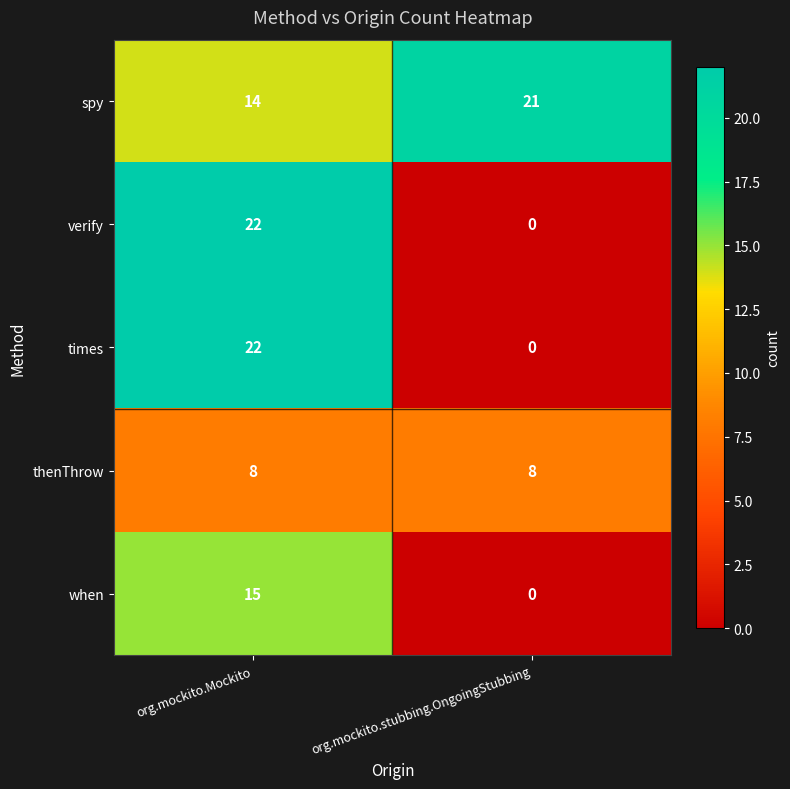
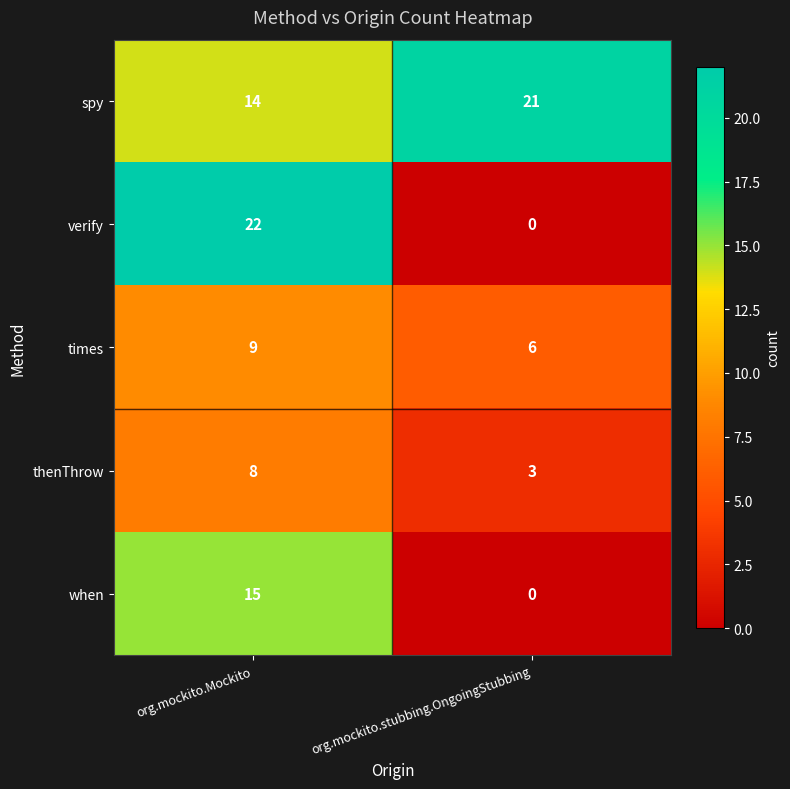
times, org.mockito.Mockito: 22 -> 9
times, org.mockito.stubbing.OngoingStubbing: 0 -> 6
thenThrow, org.mockito.stubbing.OngoingStubbing: 8 -> 3
